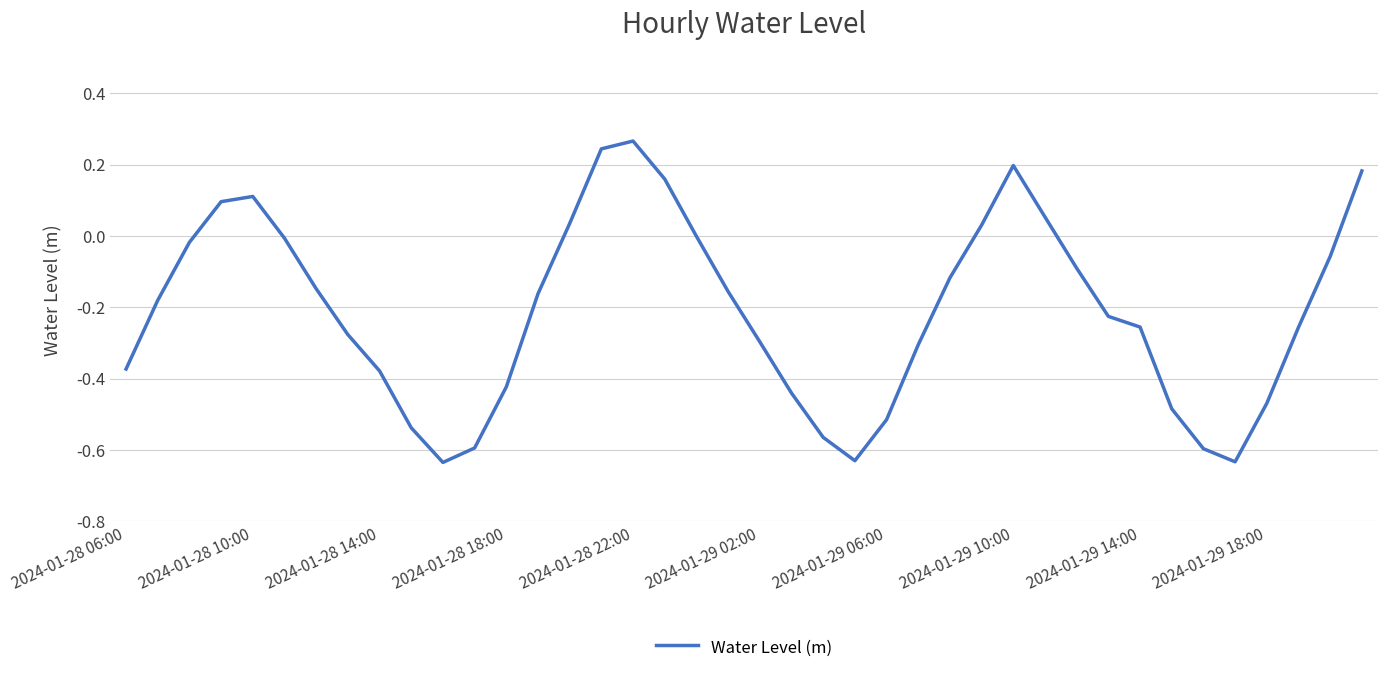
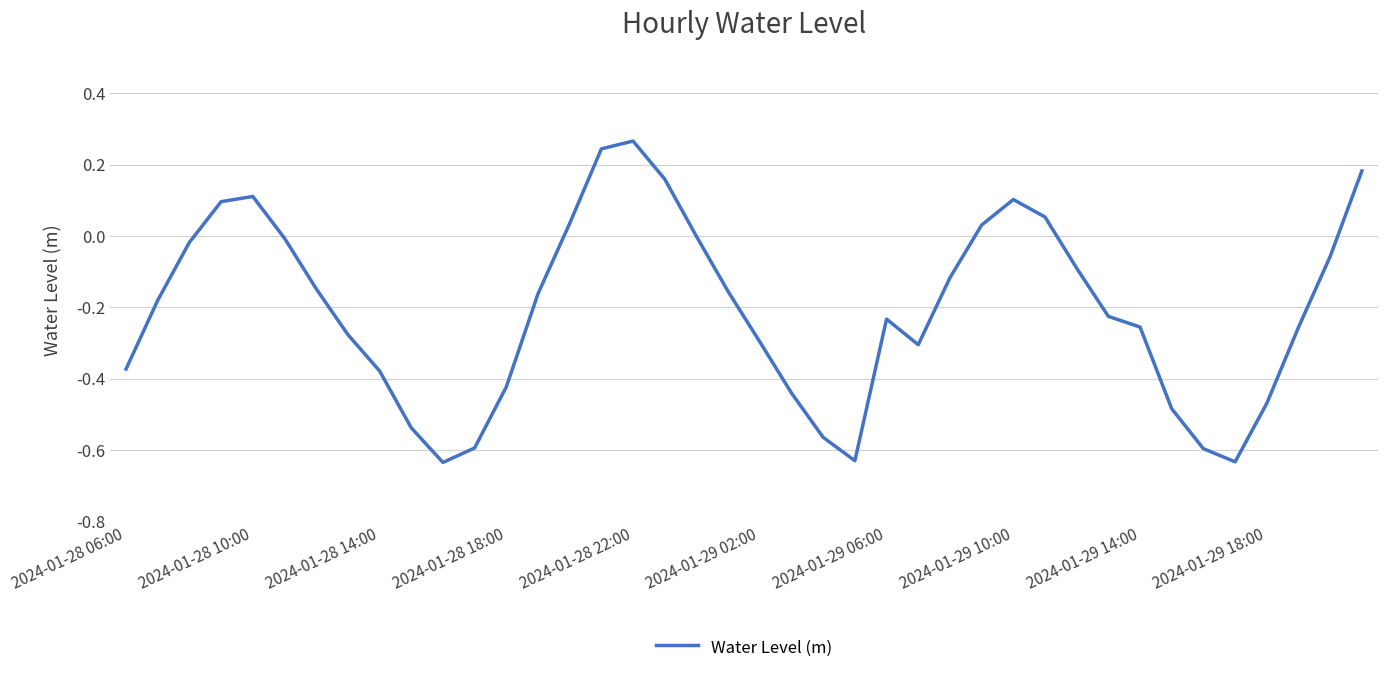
2024-01-29 06:00: -0.52 -> -0.23
2024-01-29 10:00: 0.20 -> 0.10
